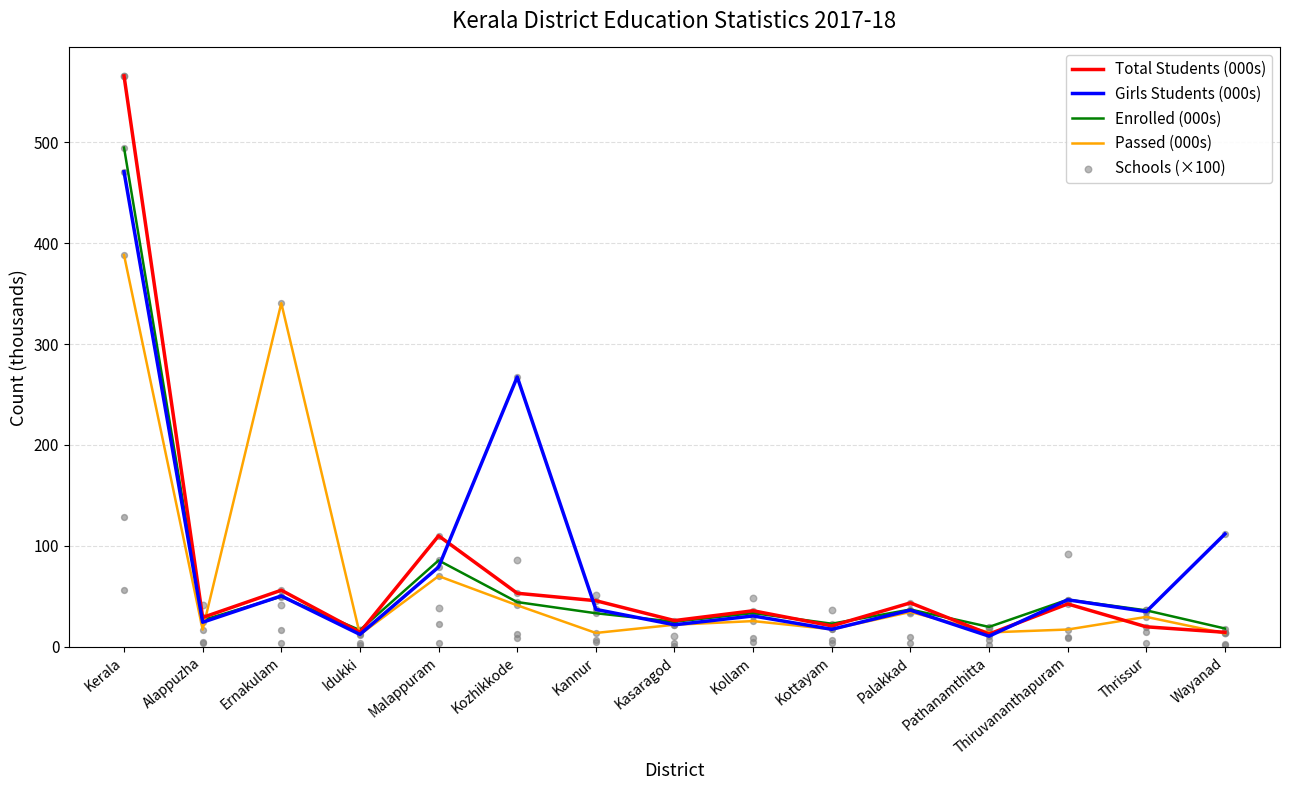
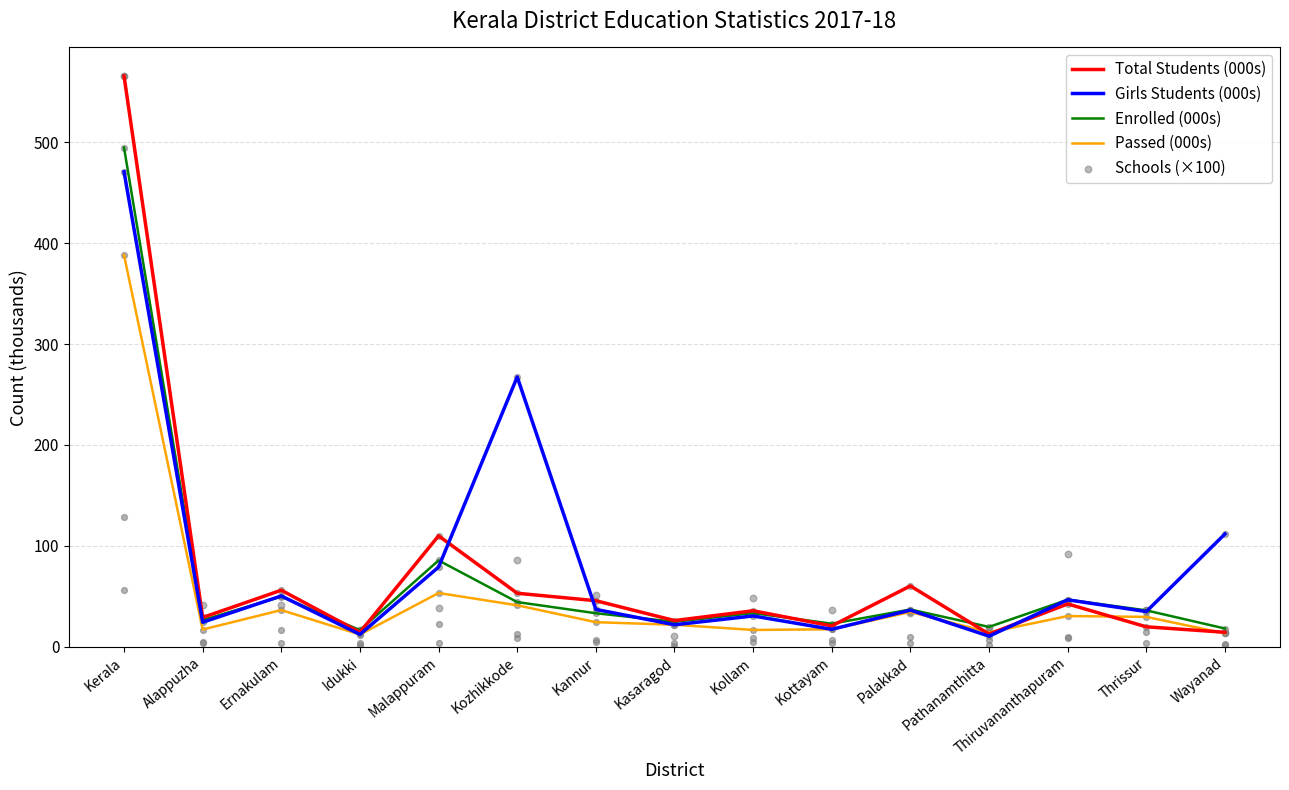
Passed (000s), Ernakulam: 340 -> 36
Passed (000s), Malappuram: 70 -> 53
Passed (000s), Kannur: 14 -> 24
Passed (000s), Kollam: 25 -> 17
Total Students (000s), Palakkad: 44 -> 60
Passed (000s), Thiruvananthapuram: 17 -> 30
